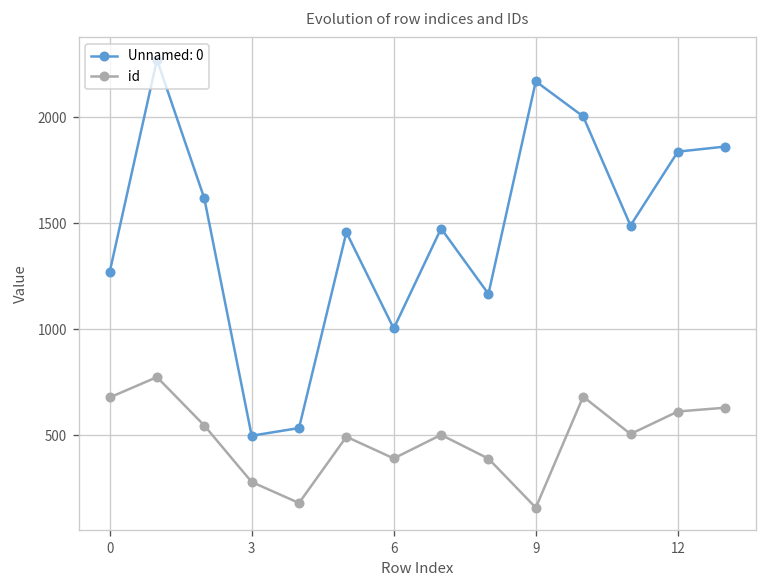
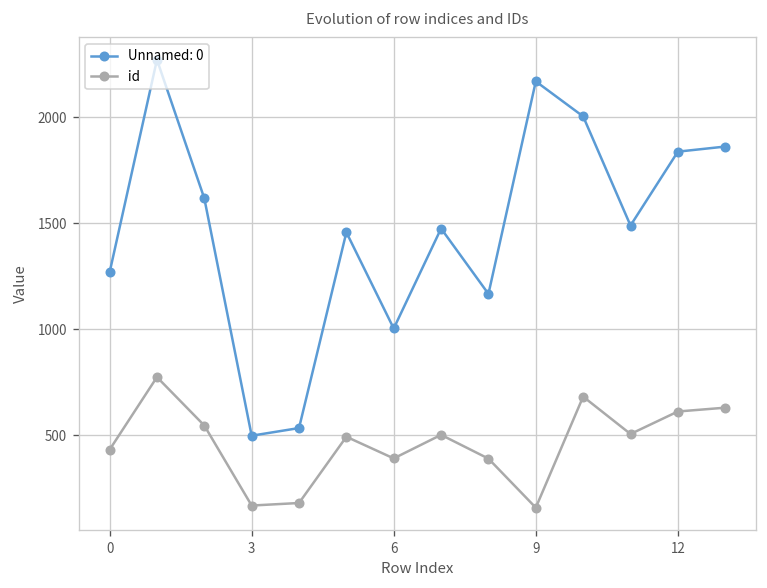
id, 0: 680 -> 430
id, 3: 280 -> 170
